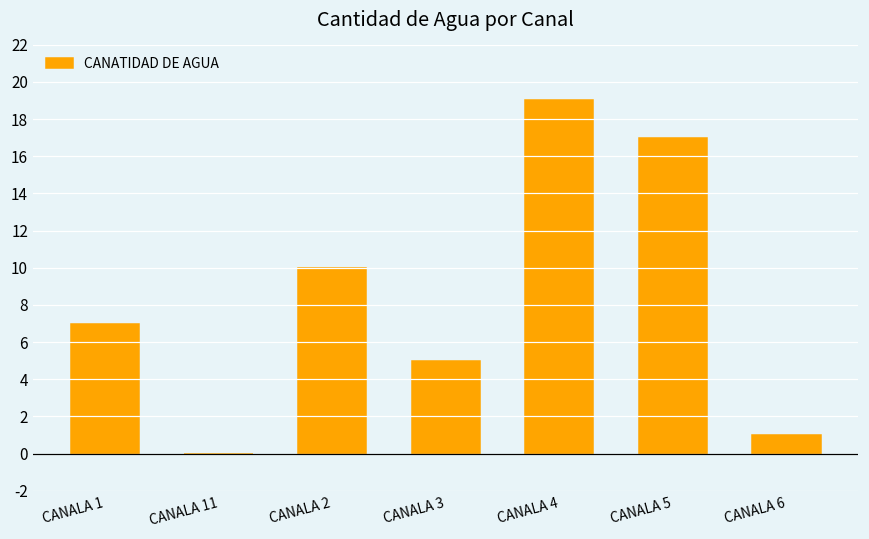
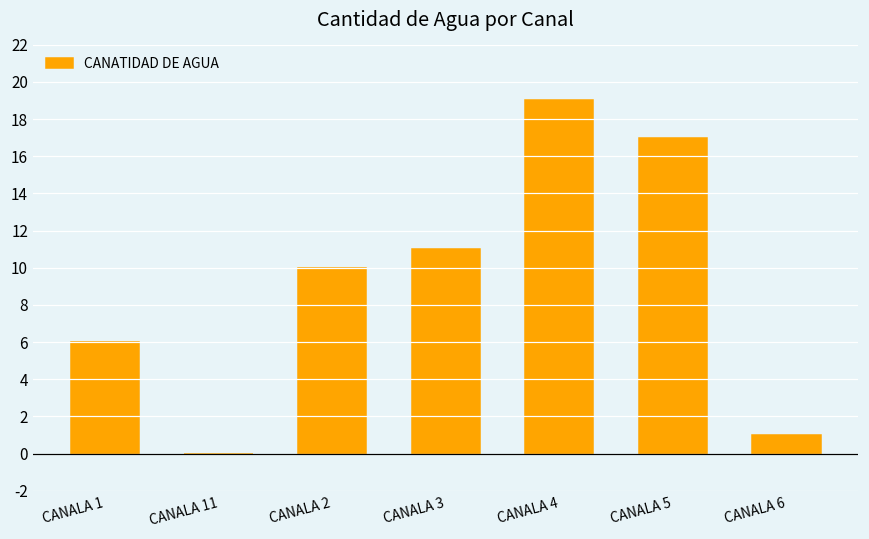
CANALA 1: 7 -> 6
CANALA 3: 5 -> 11
